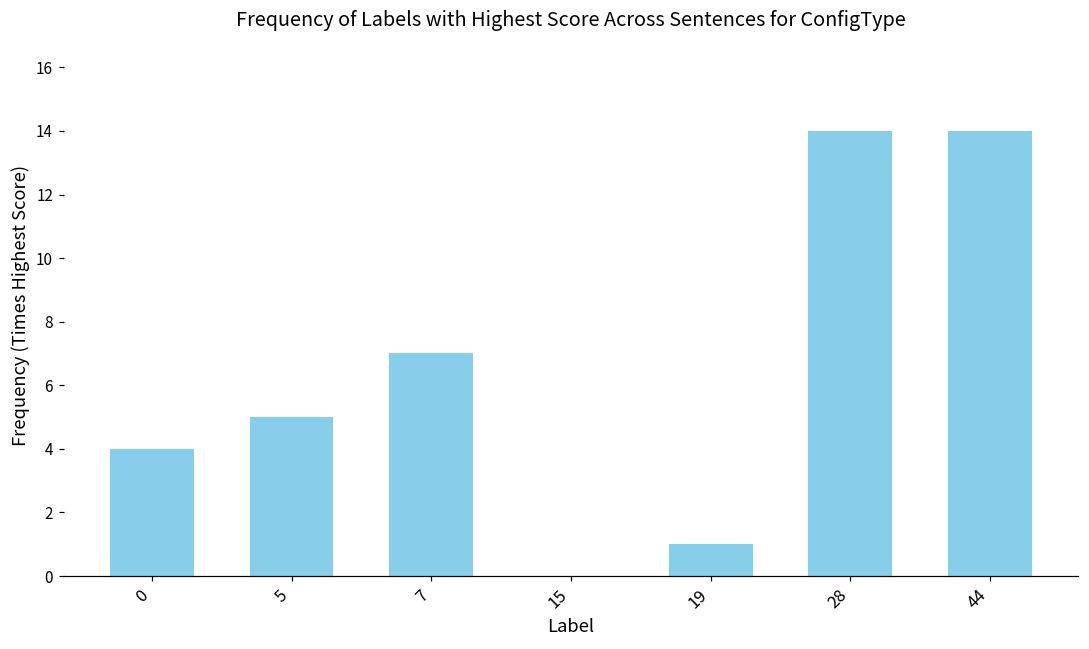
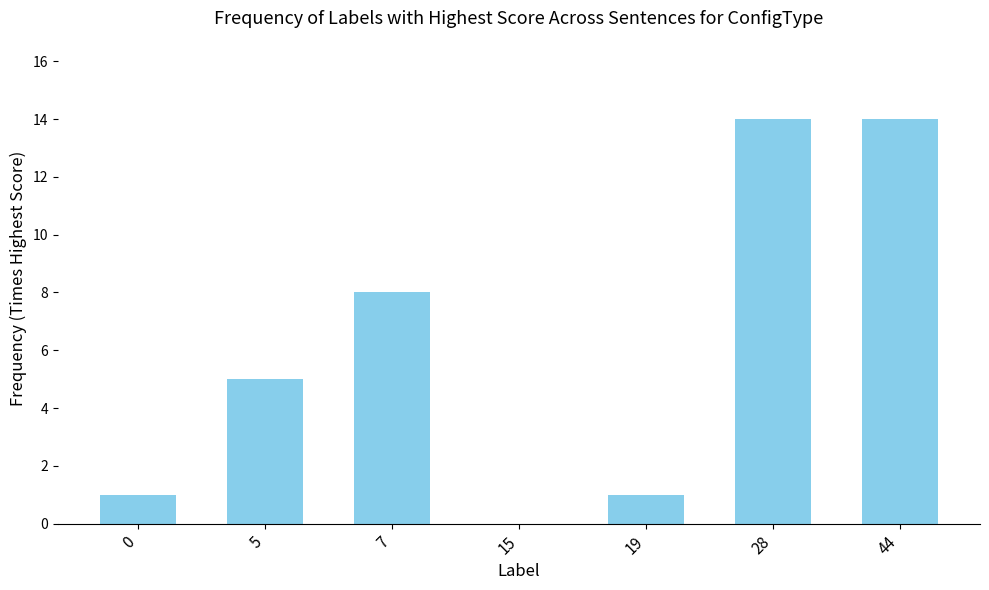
0: 4 -> 1
7: 7 -> 8
